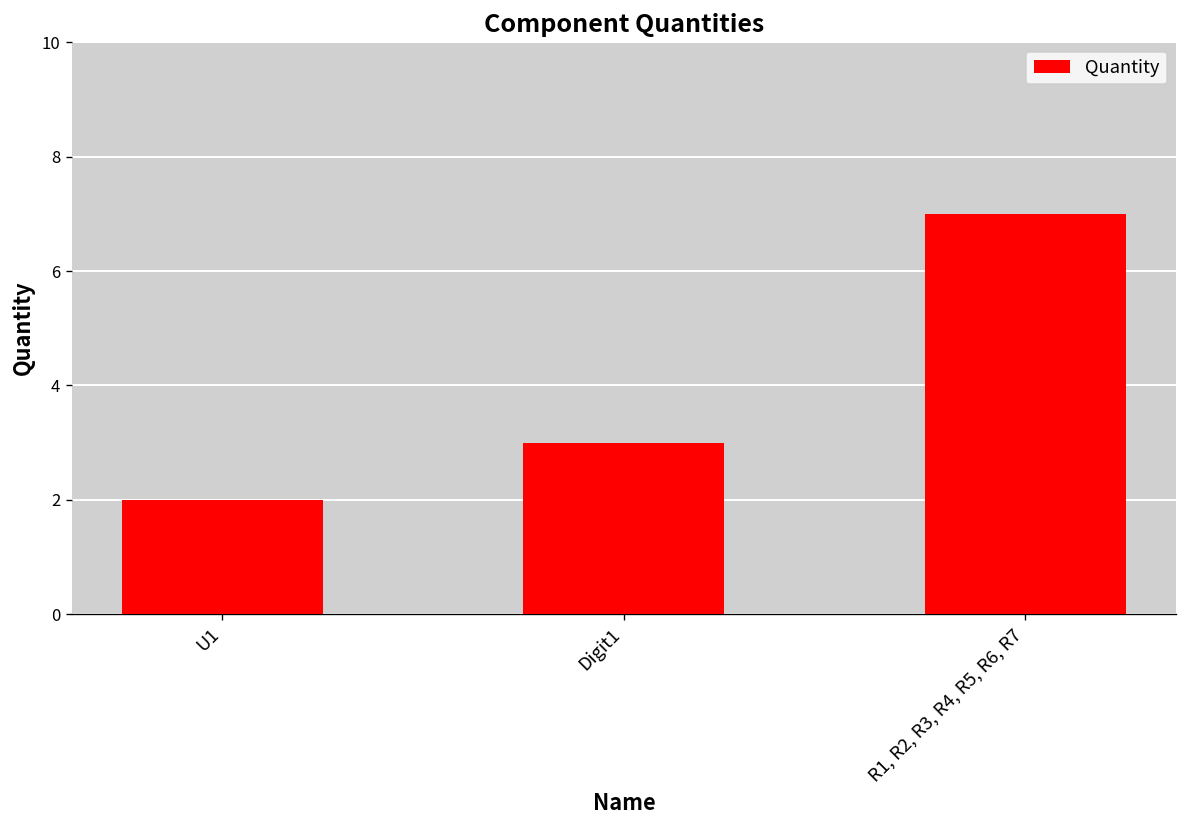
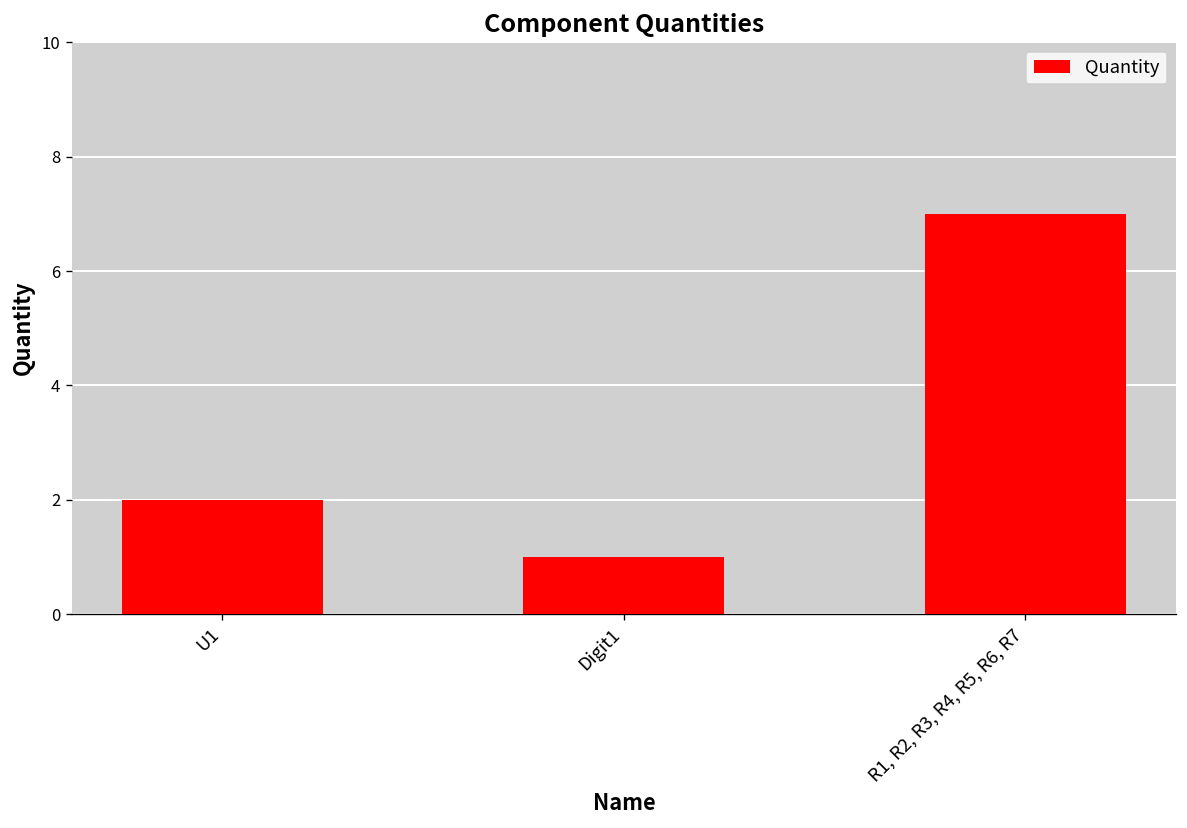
Digit1: 3 -> 1
